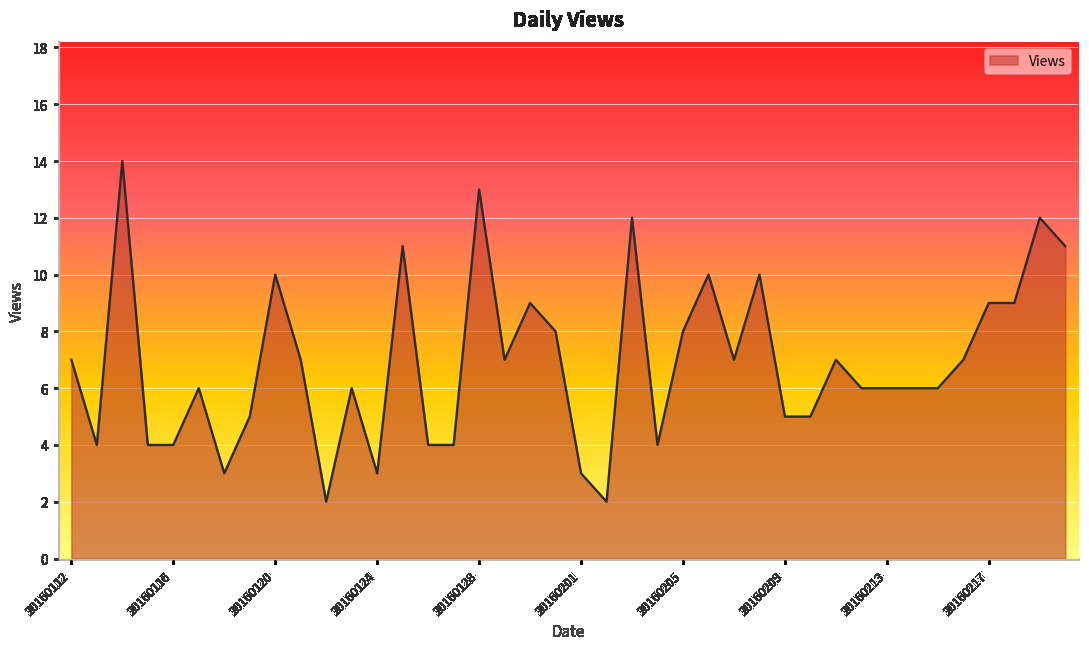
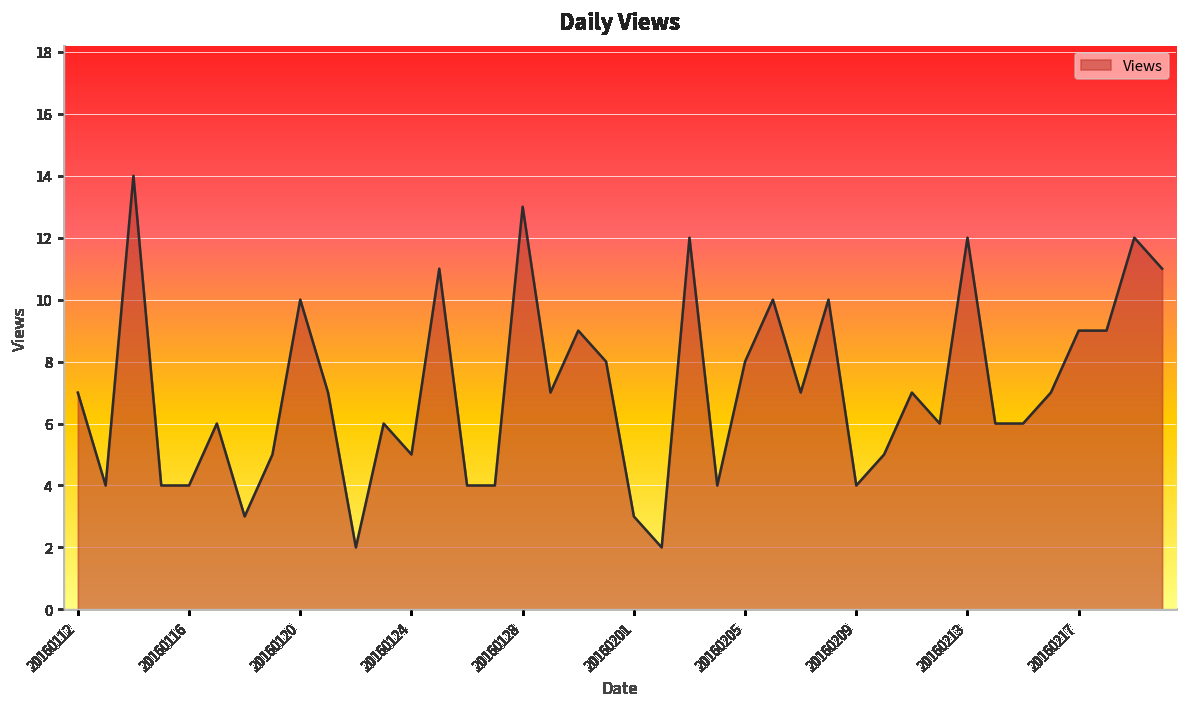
20160124: 3 -> 5
20160209: 5 -> 4
20160213: 6 -> 12
